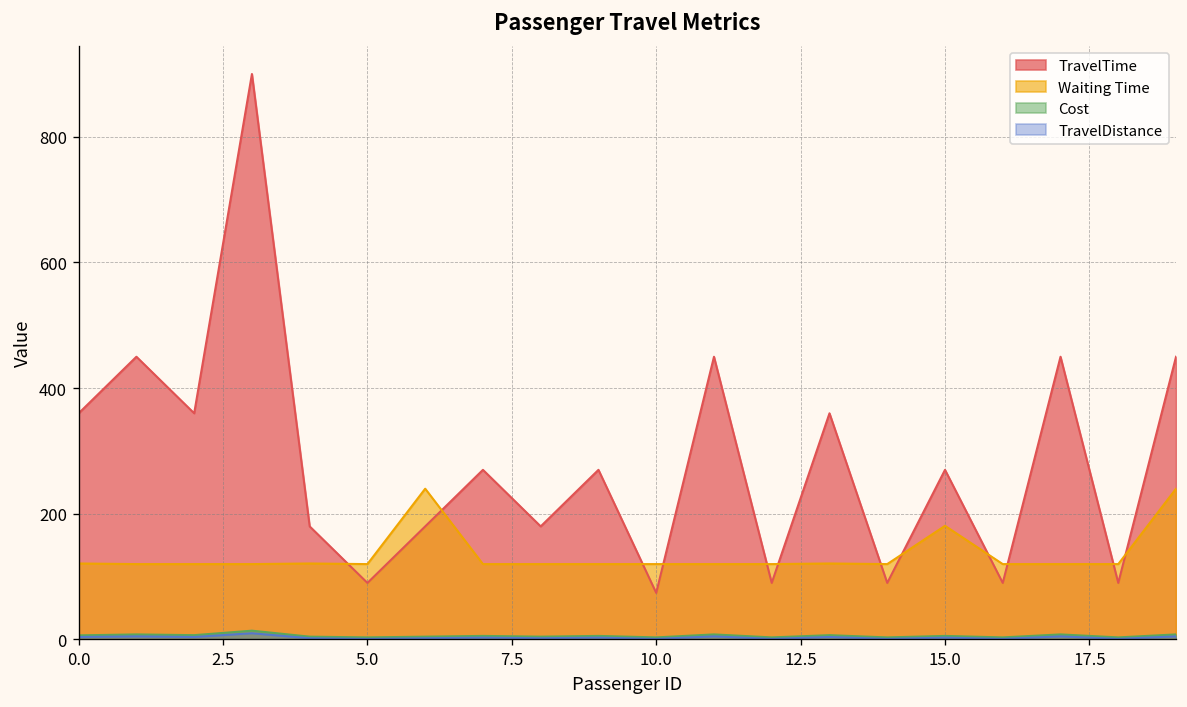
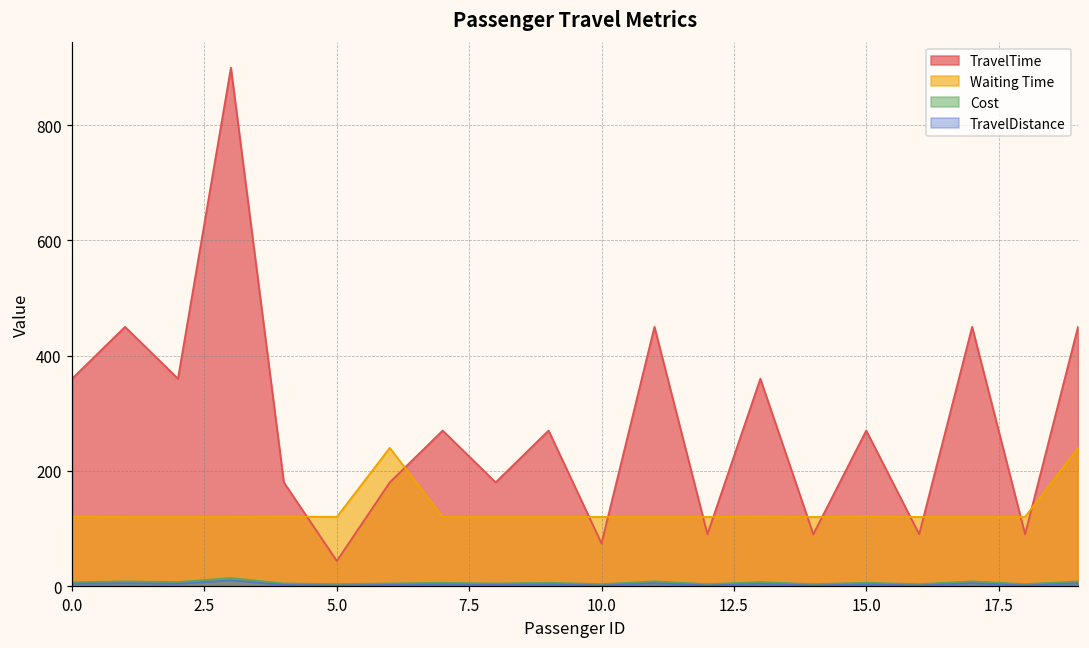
TravelTime, 5.0: 90 -> 40
Waiting Time, 15.0: 180 -> 120
